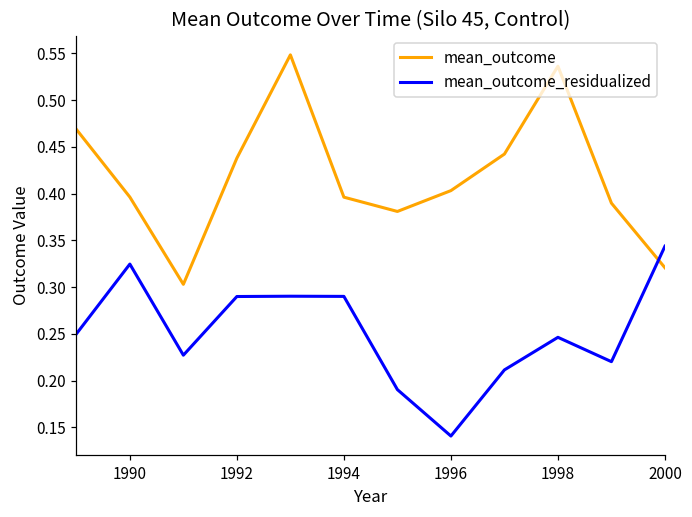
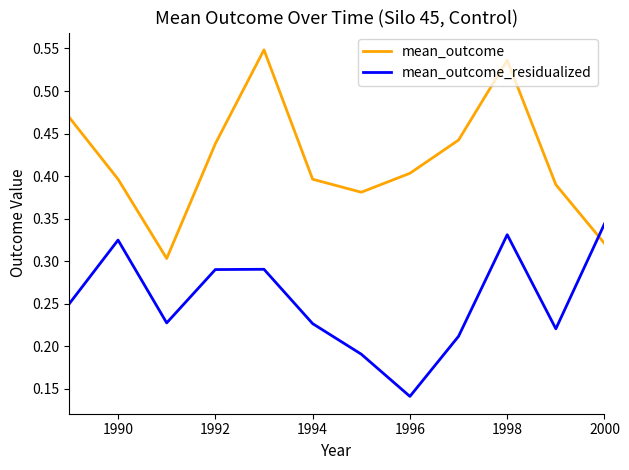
mean_outcome_residualized, 1994: 0.29 -> 0.23
mean_outcome_residualized, 1998: 0.25 -> 0.33
